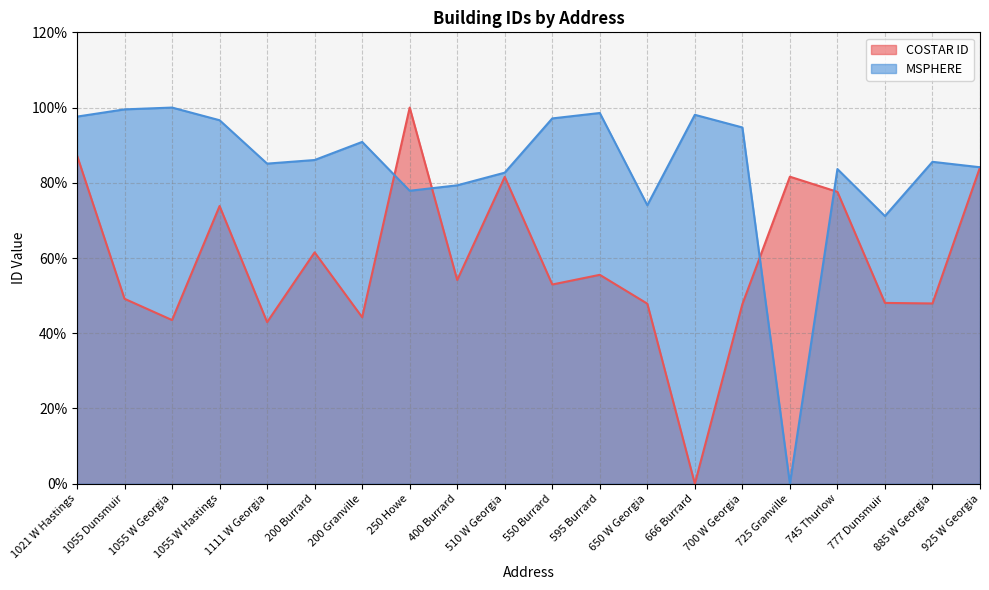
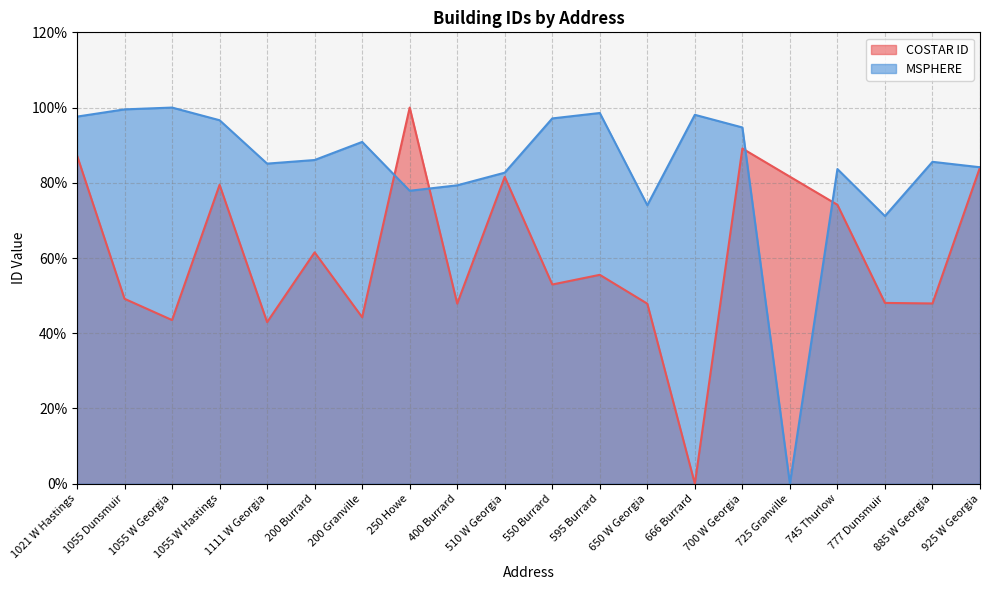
COSTAR ID, 1055 W Hastings: 74% -> 79%
COSTAR ID, 400 Burrard: 54% -> 48%
COSTAR ID, 700 W Georgia: 48% -> 89%
COSTAR ID, 745 Thurlow: 78% -> 74%
